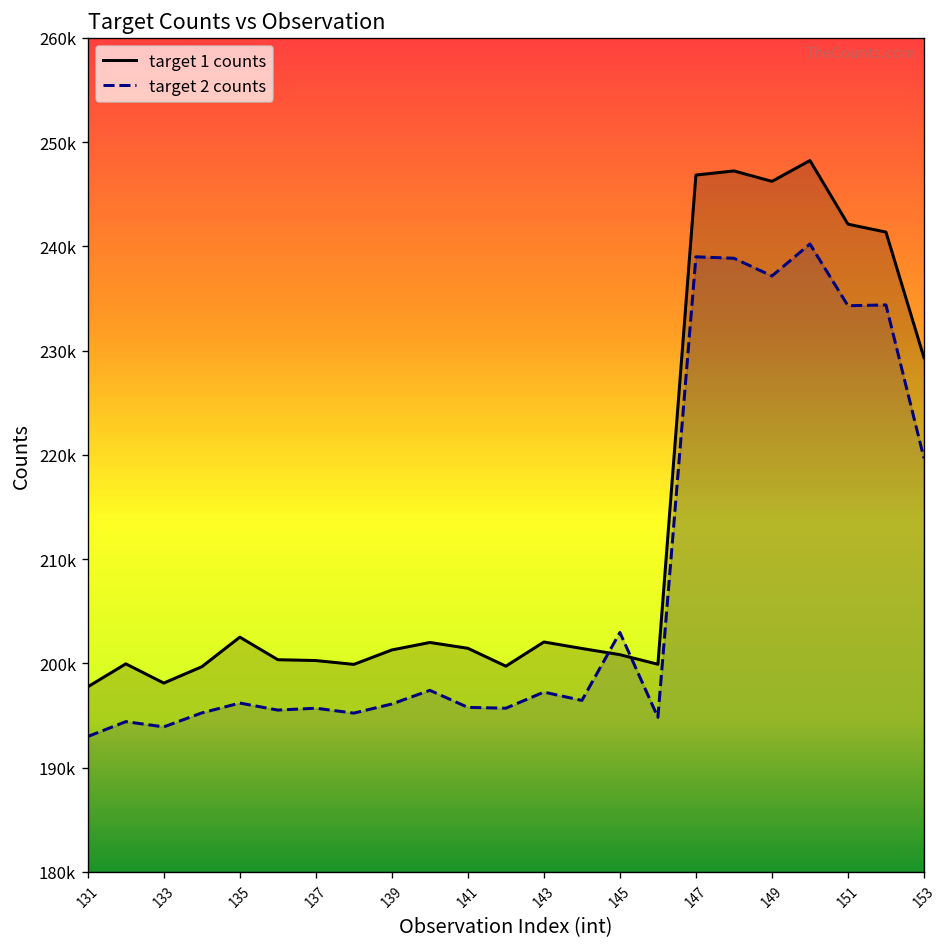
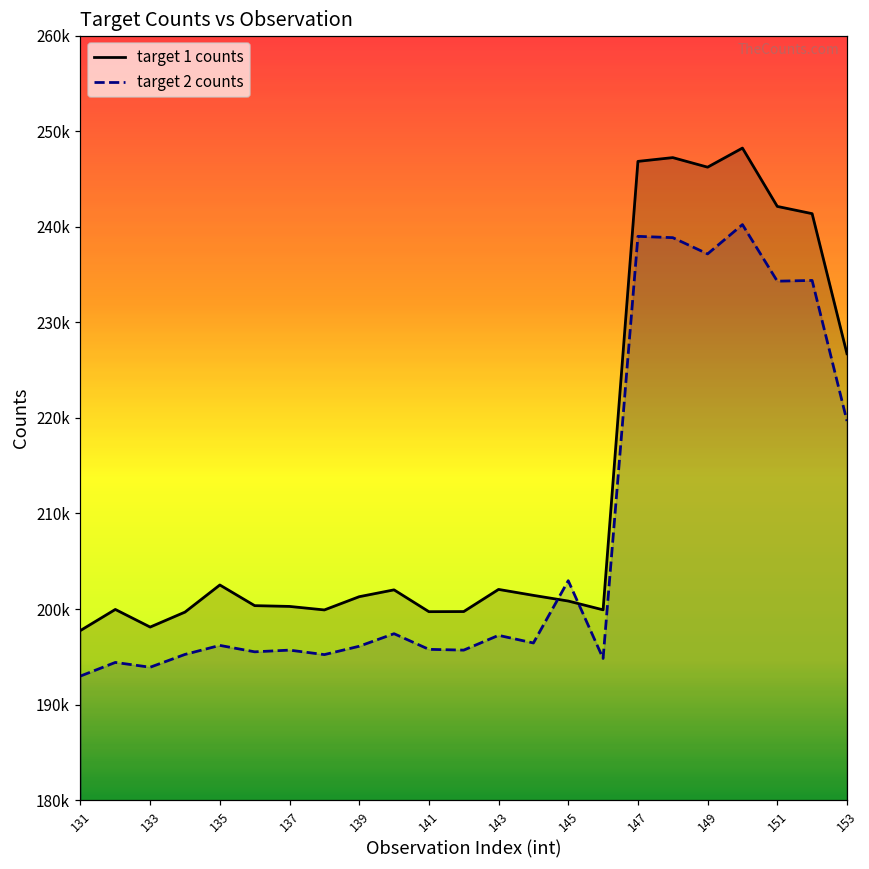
target 1 counts, 141: 201000 -> 200000
target 1 counts, 153: 229000 -> 227000
